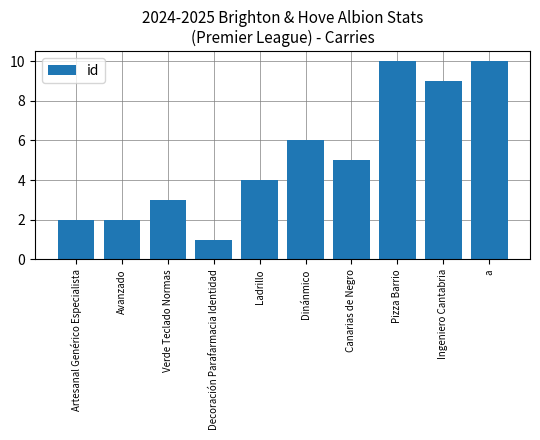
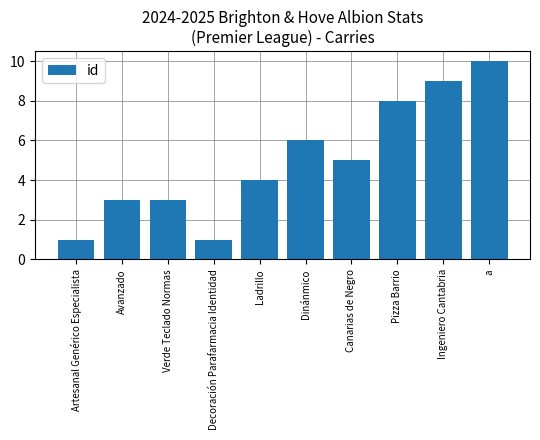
Artesanal Genérico Especialista: 2 -> 1
Avanzado: 2 -> 3
Pizza Barrio: 10 -> 8
